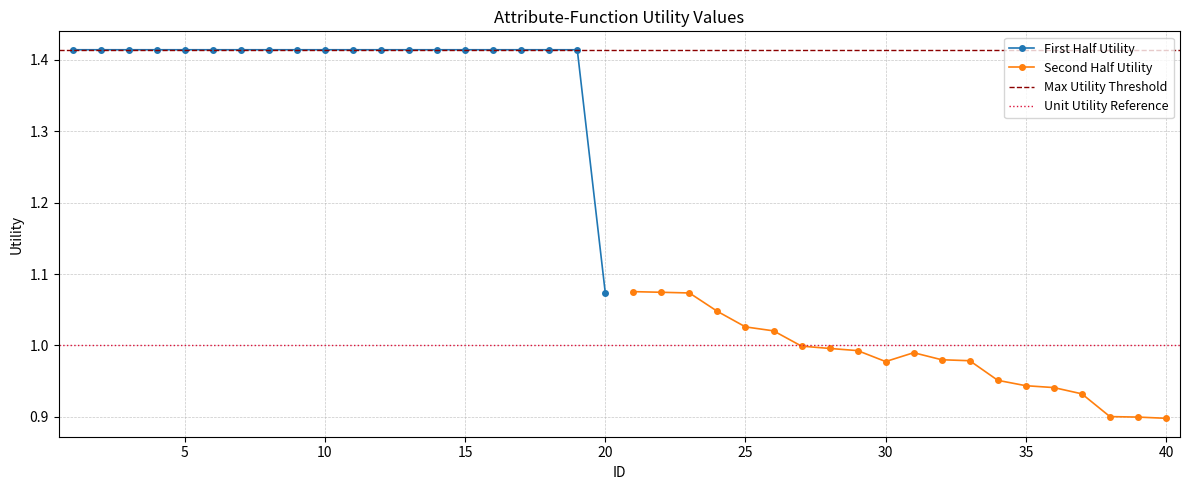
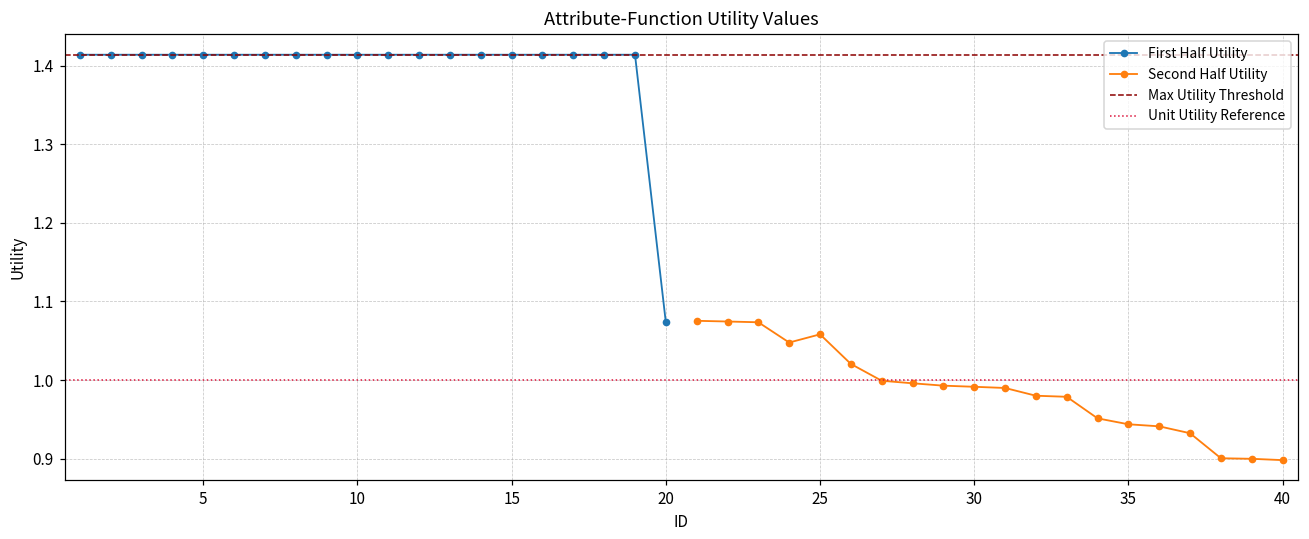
Second Half Utility, 25: 1.03 -> 1.06
Second Half Utility, 30: 0.98 -> 0.99
